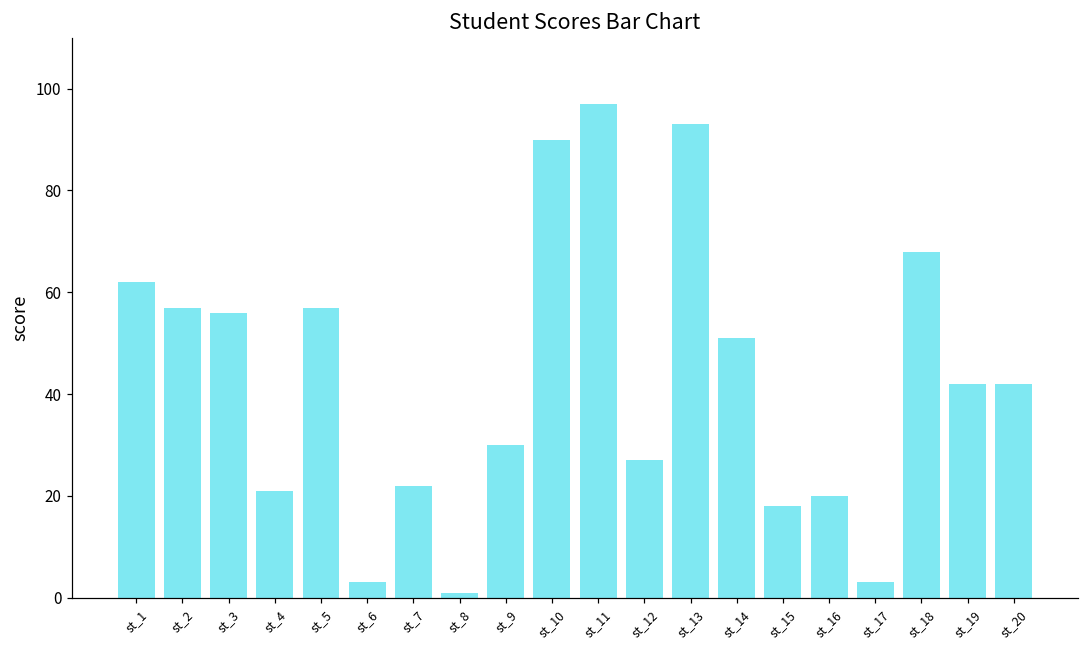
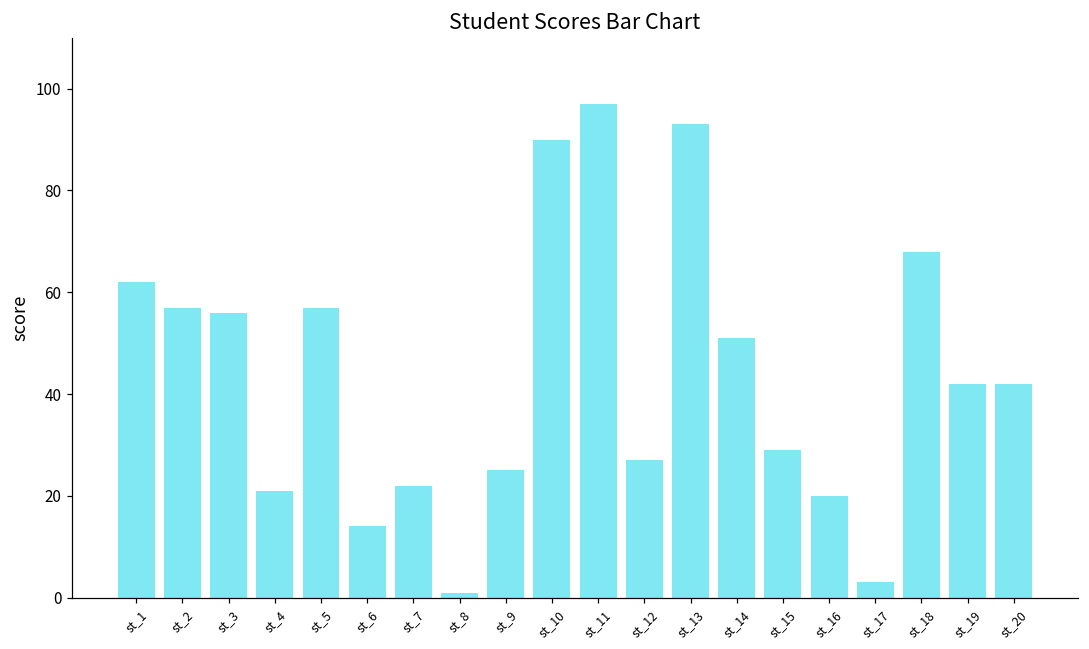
st_6: 3 -> 14
st_9: 30 -> 25
st_15: 18 -> 29
